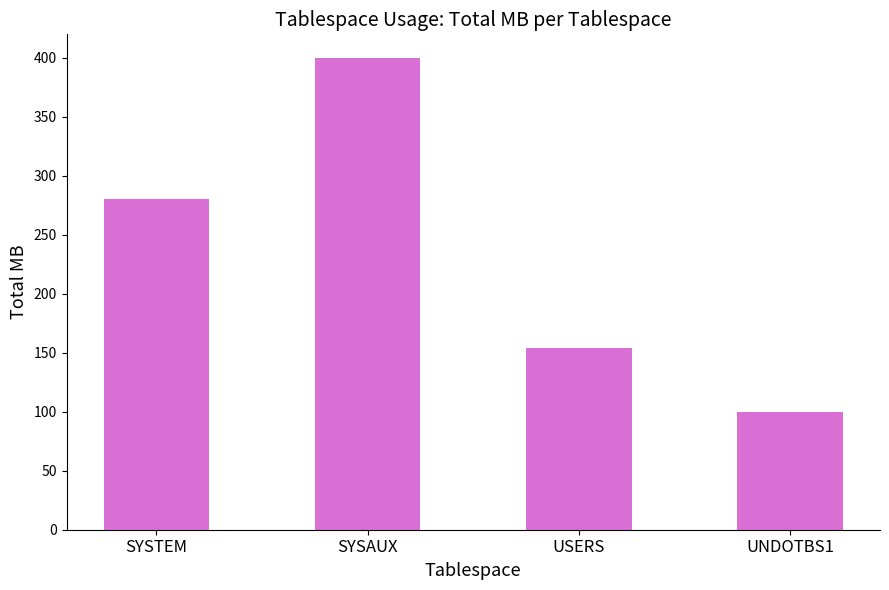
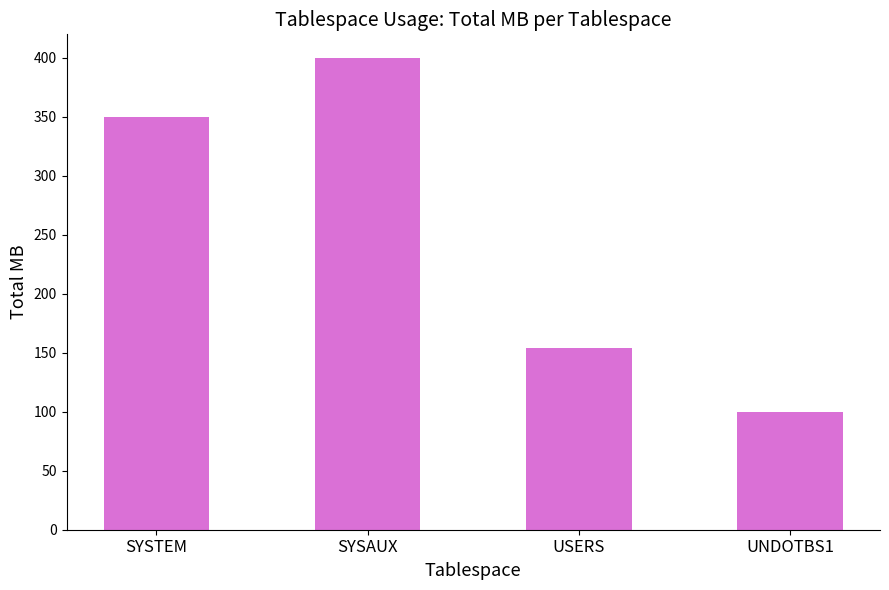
SYSTEM: 280 -> 350
